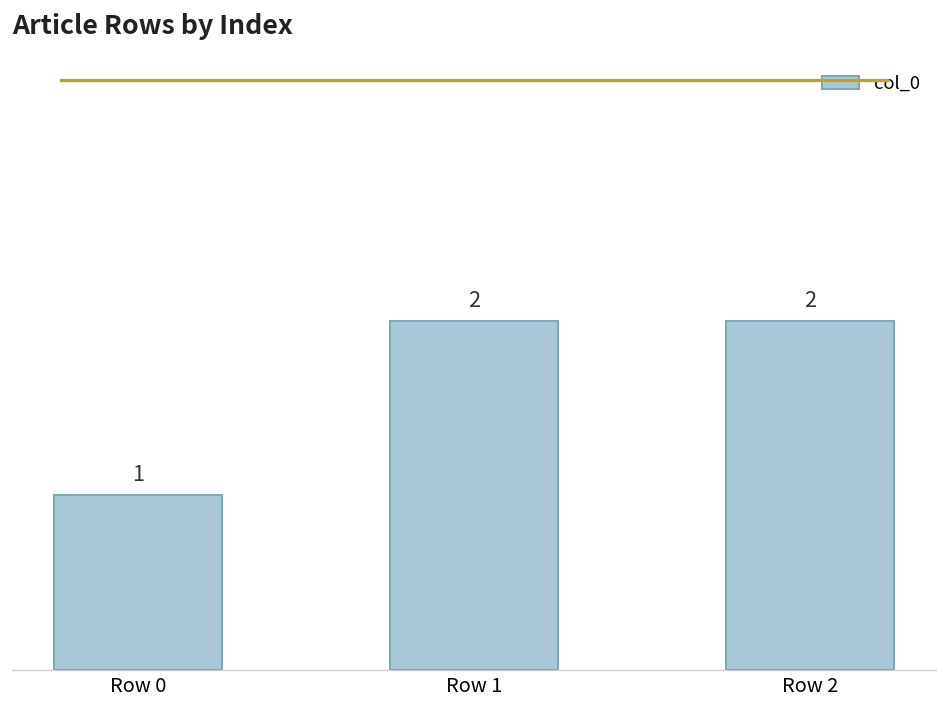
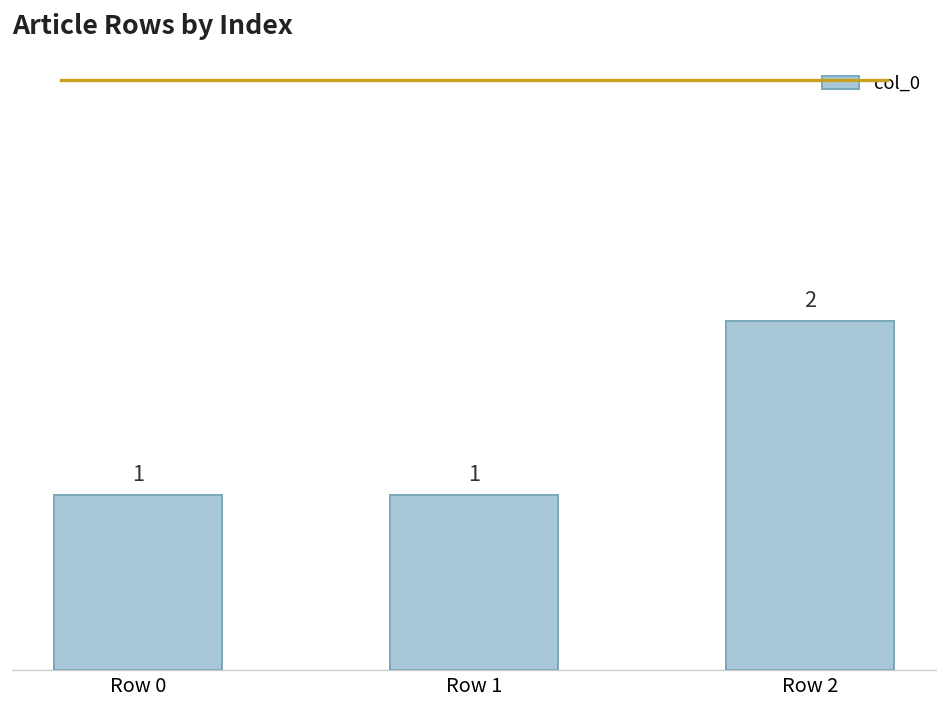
Row 1: 2 -> 1
